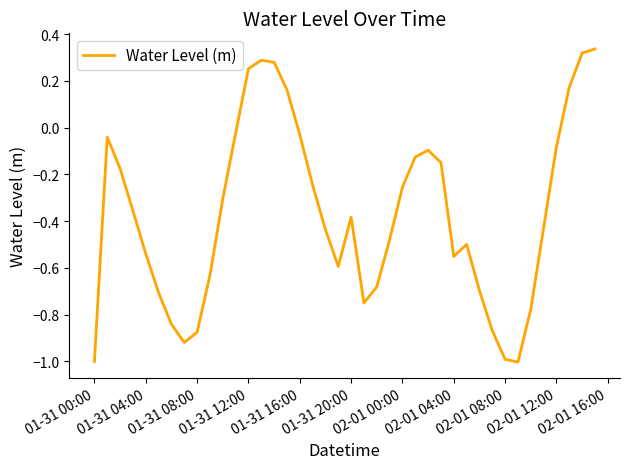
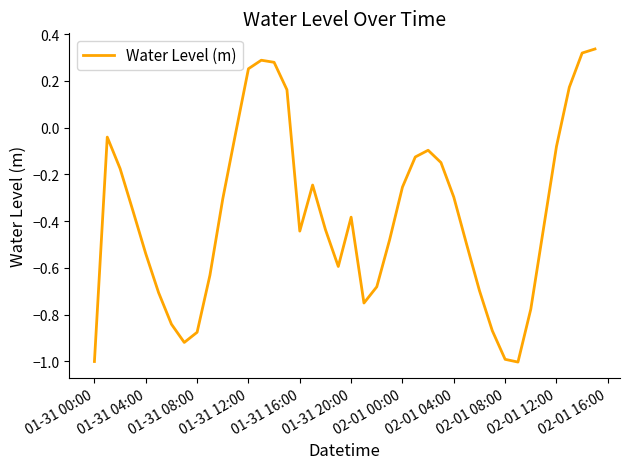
01-31 16:00: -0.03 -> -0.44
02-01 04:00: -0.55 -> -0.30
